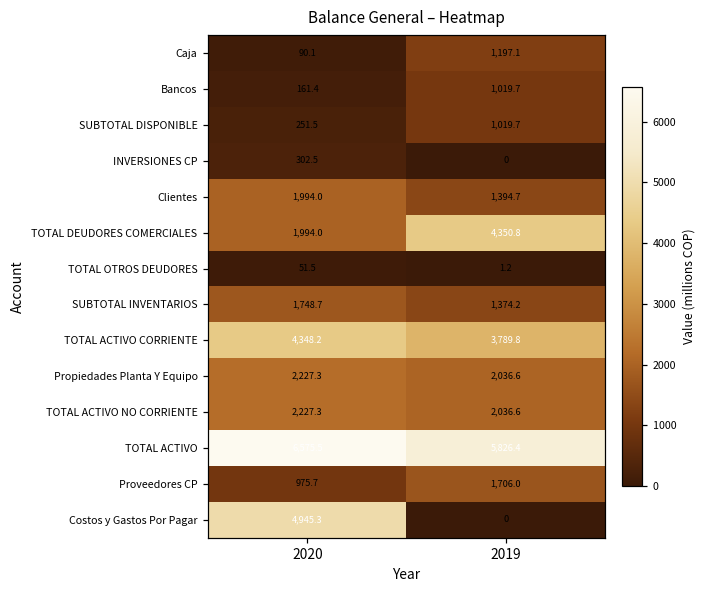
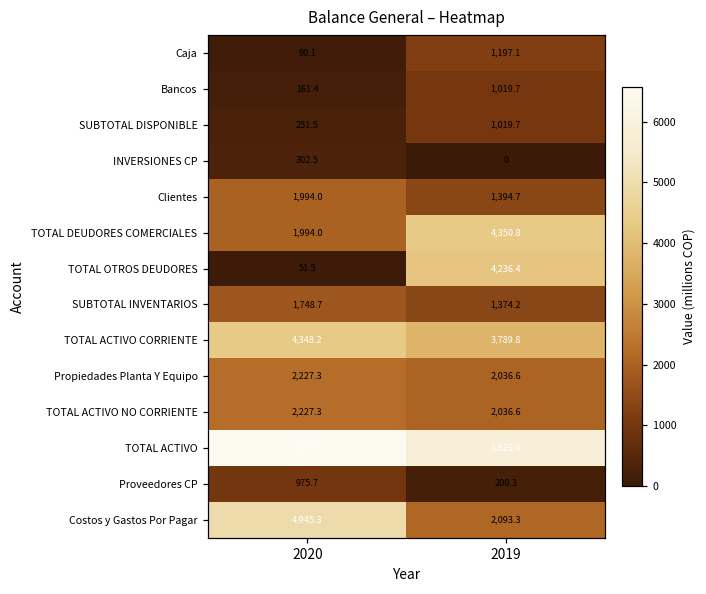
TOTAL OTROS DEUDORES, 2019: 1.2 -> 4,236.4
Proveedores CP, 2019: 1,706.0 -> 200.3
Costos y Gastos Por Pagar, 2019: 0 -> 2,093.3
